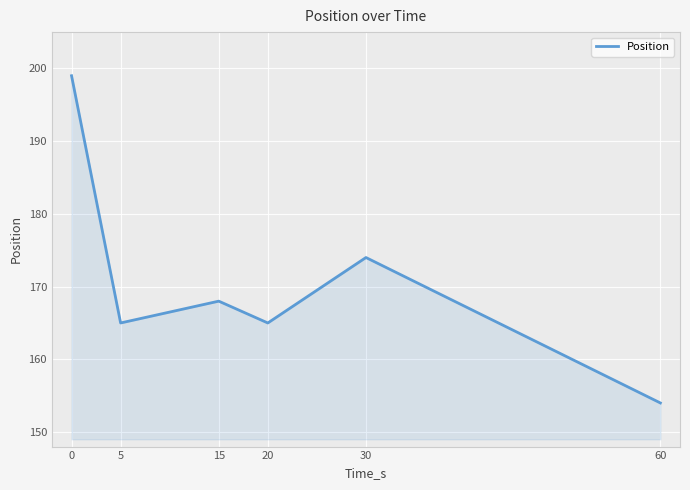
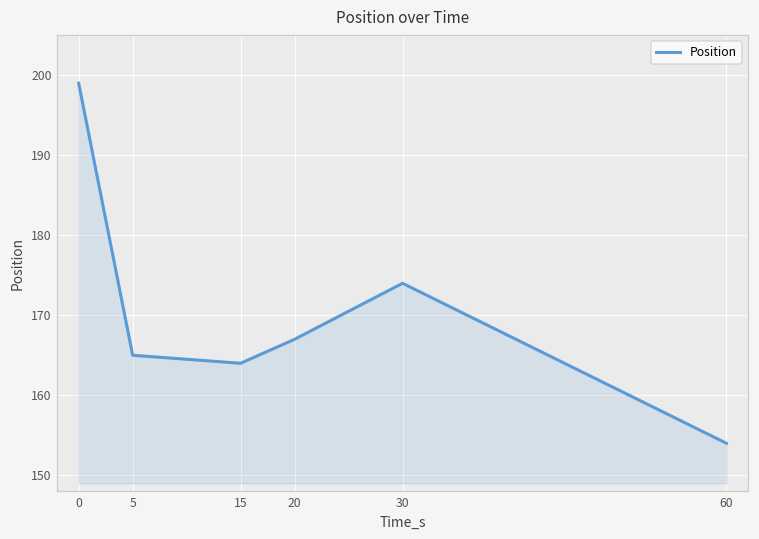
15: 168 -> 164
20: 165 -> 167
